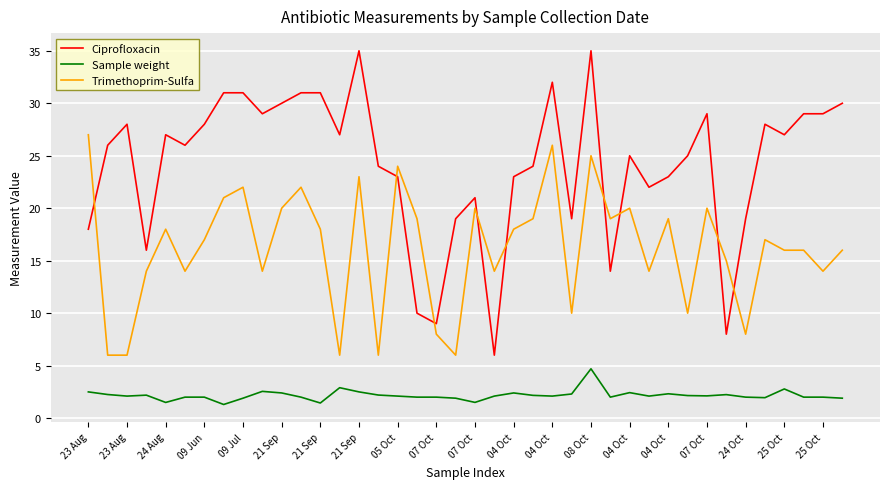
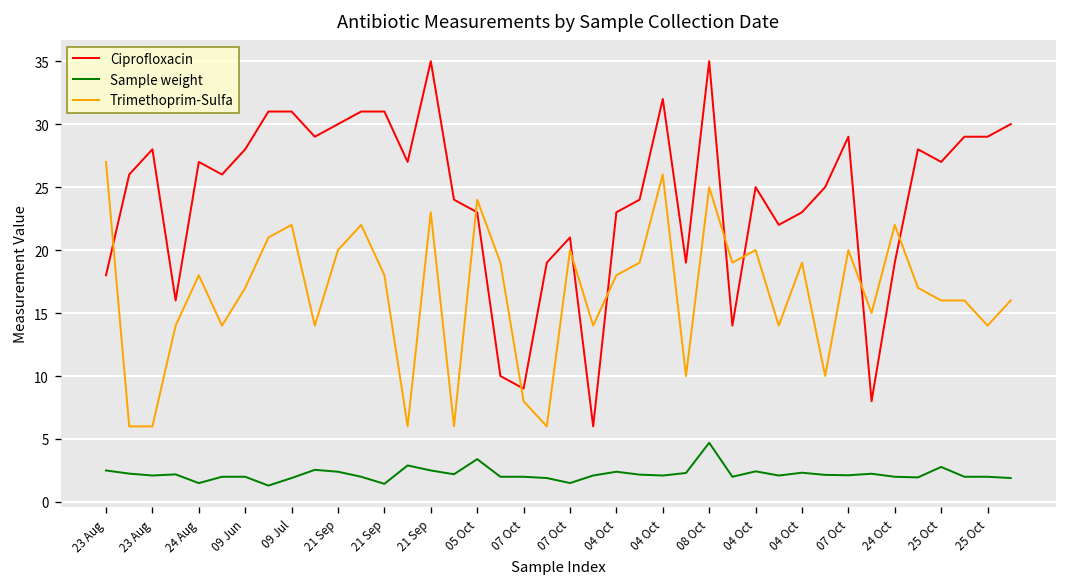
Sample weight, 05 Oct: 2.1 -> 3.4
Trimethoprim-Sulfa, 24 Oct: 8 -> 22
